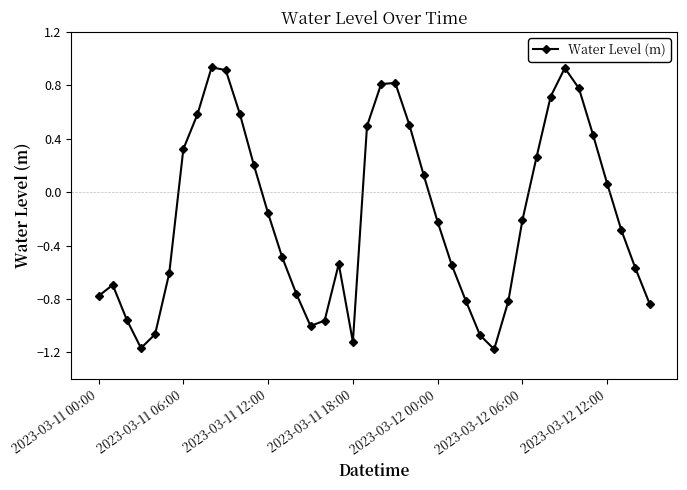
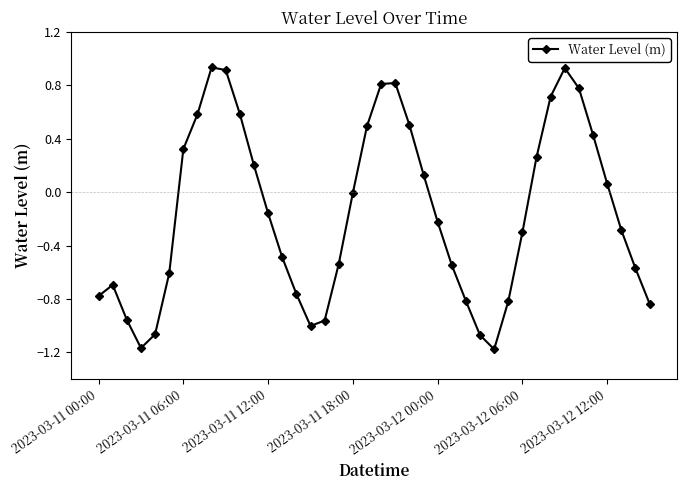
2023-03-11 18:00: -1.12 -> -0.01
2023-03-12 06:00: -0.21 -> -0.30
